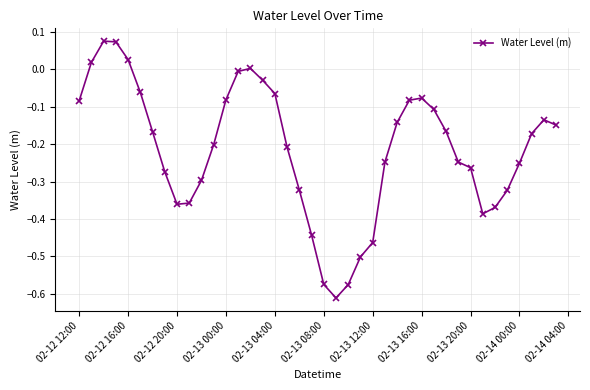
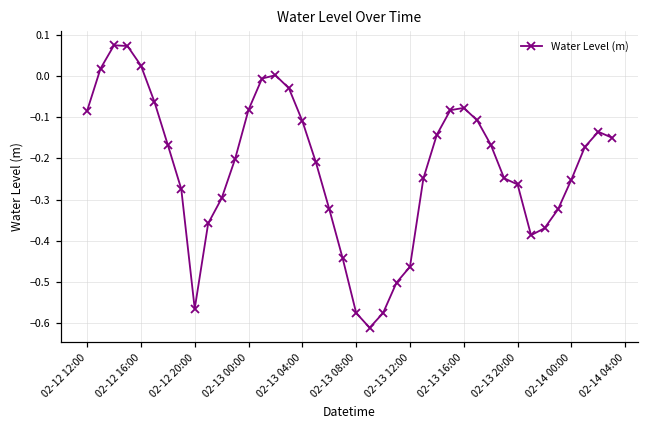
02-12 20:00: -0.36 -> -0.56
02-13 04:00: -0.07 -> -0.11
